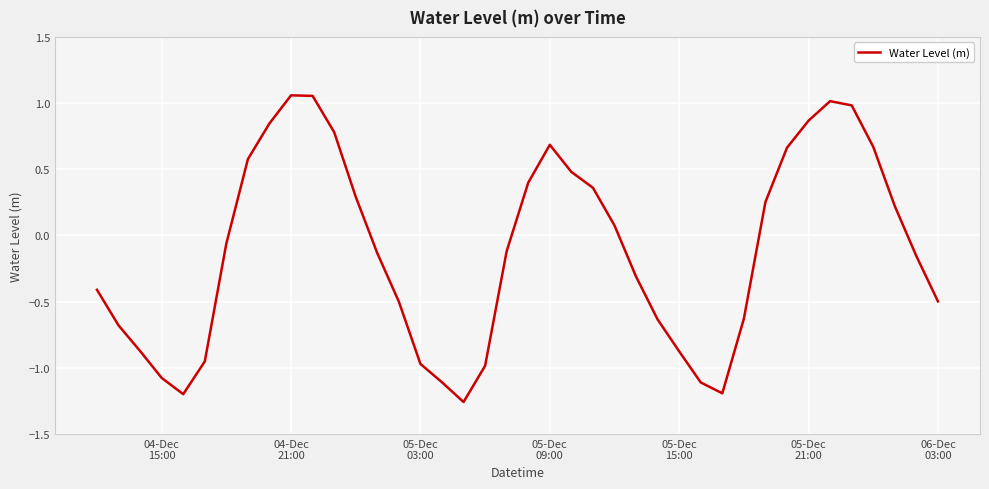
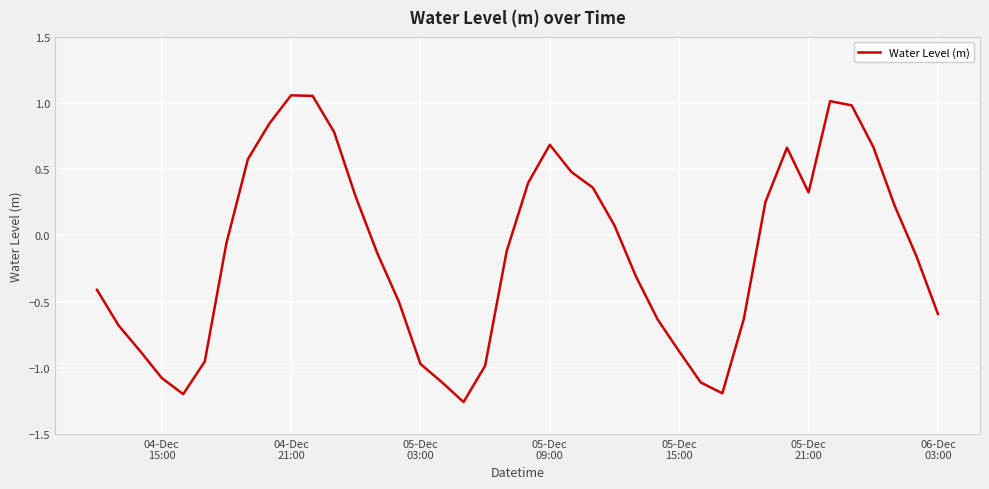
05-Dec 21:00: 0.87 -> 0.32
06-Dec 03:00: -0.50 -> -0.59
